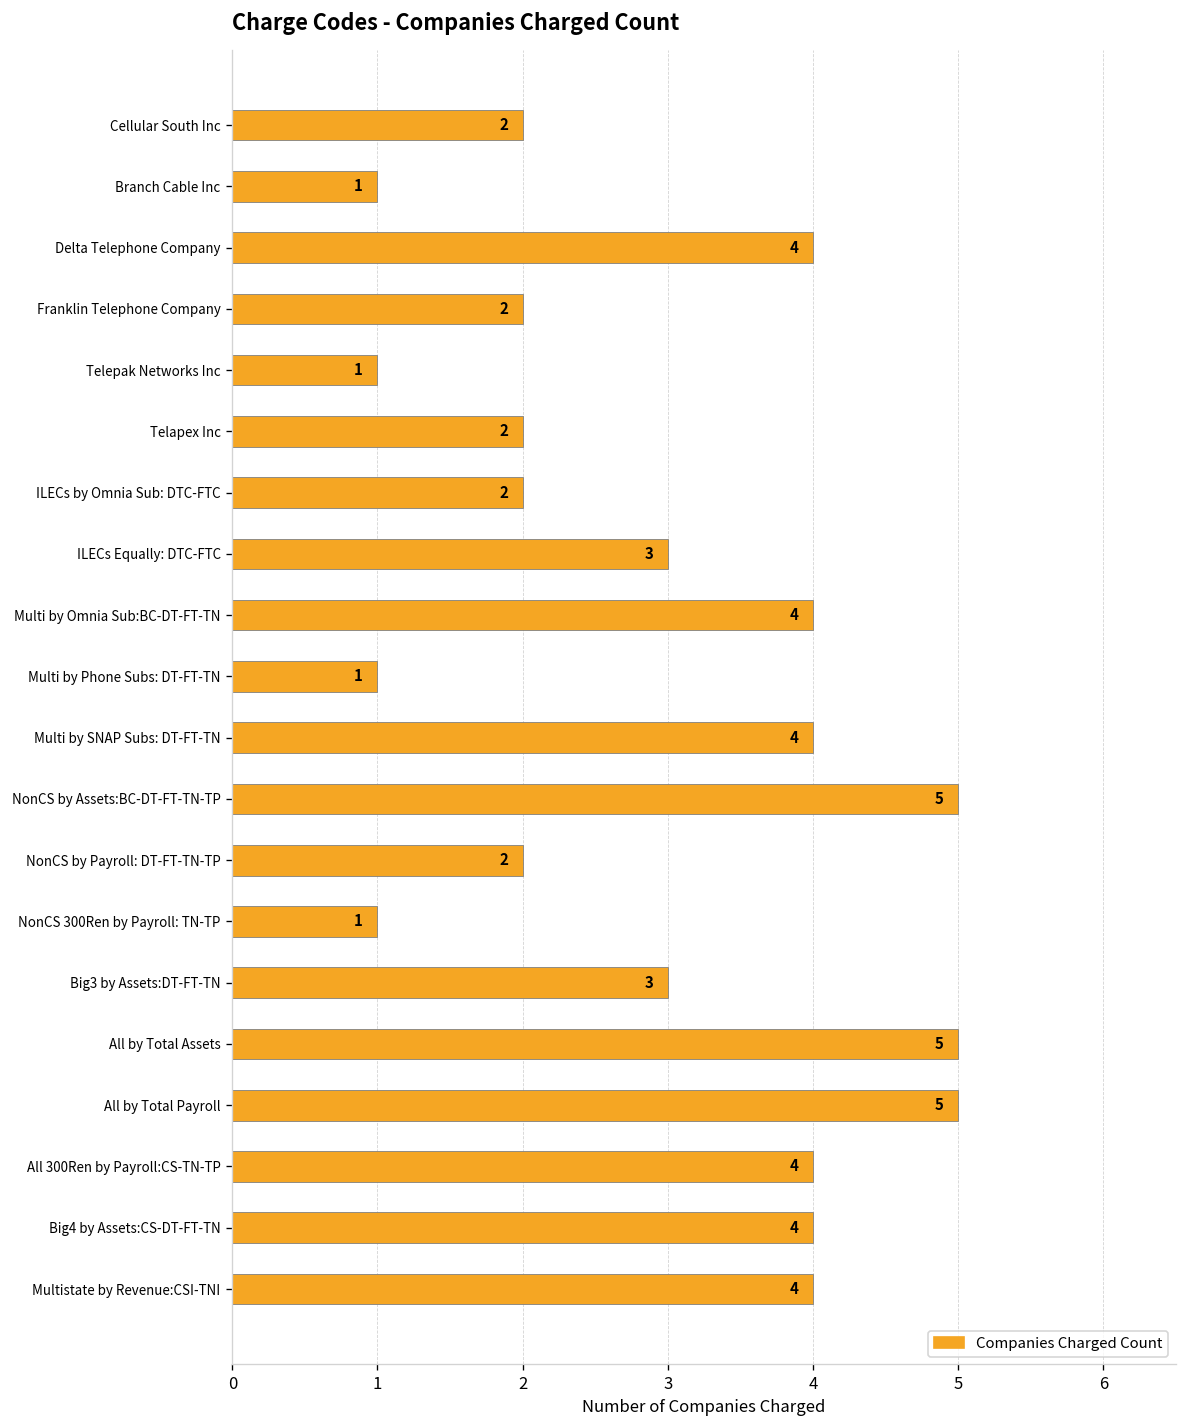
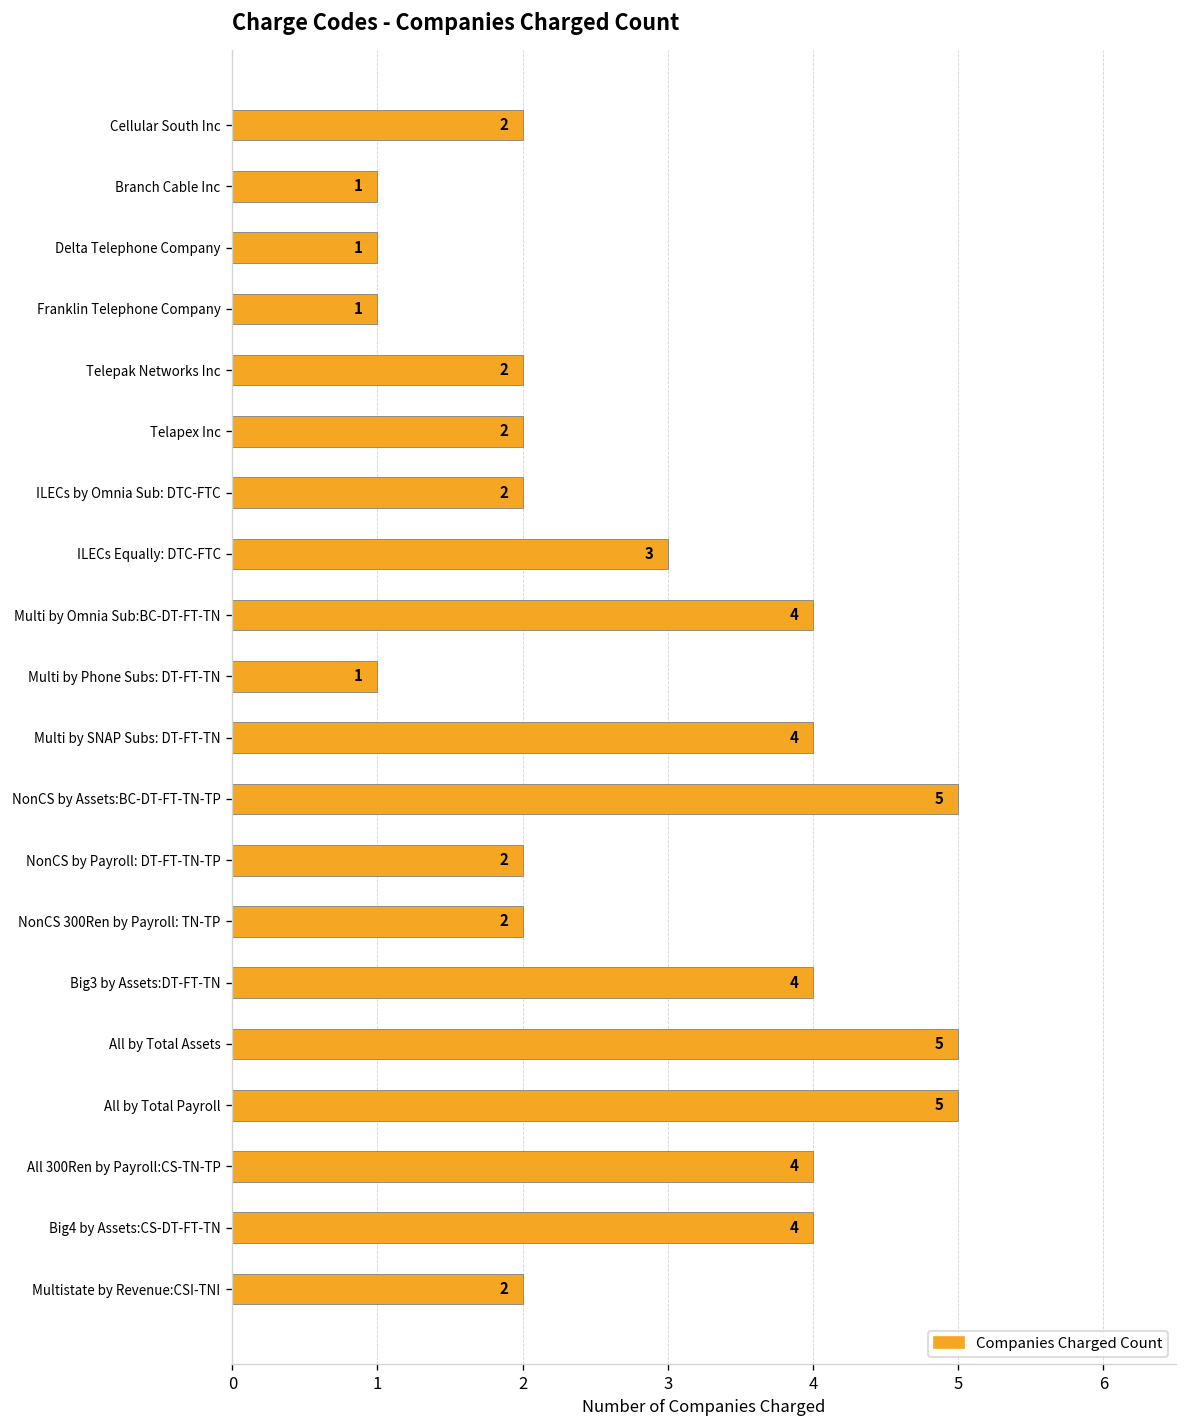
Delta Telephone Company: 4 -> 1
Franklin Telephone Company: 2 -> 1
Telepak Networks Inc: 1 -> 2
NonCS 300Ren by Payroll: TN-TP: 1 -> 2
Big3 by Assets:DT-FT-TN: 3 -> 4
Multistate by Revenue:CSI-TNI: 4 -> 2
